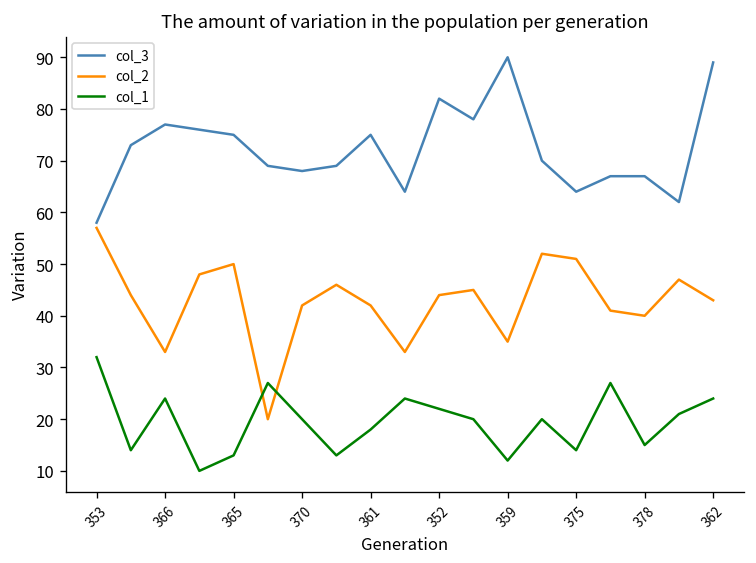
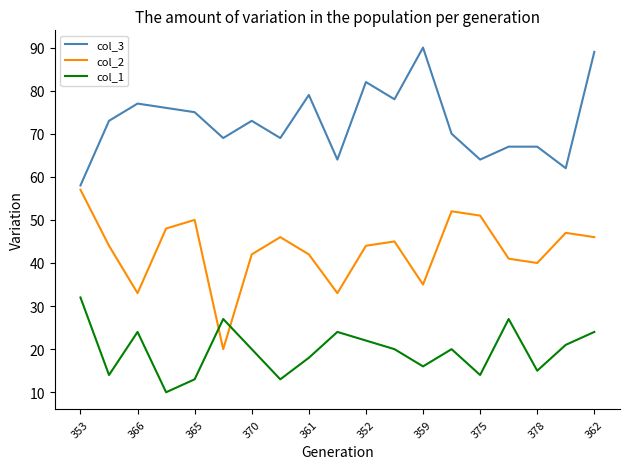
col_3, 370: 68 -> 73
col_3, 361: 75 -> 79
col_1, 359: 12 -> 16
col_2, 362: 43 -> 46
